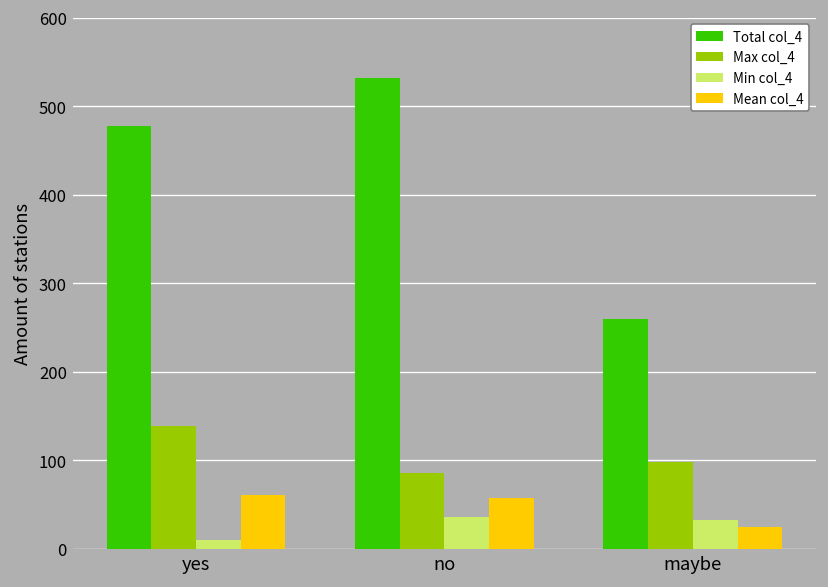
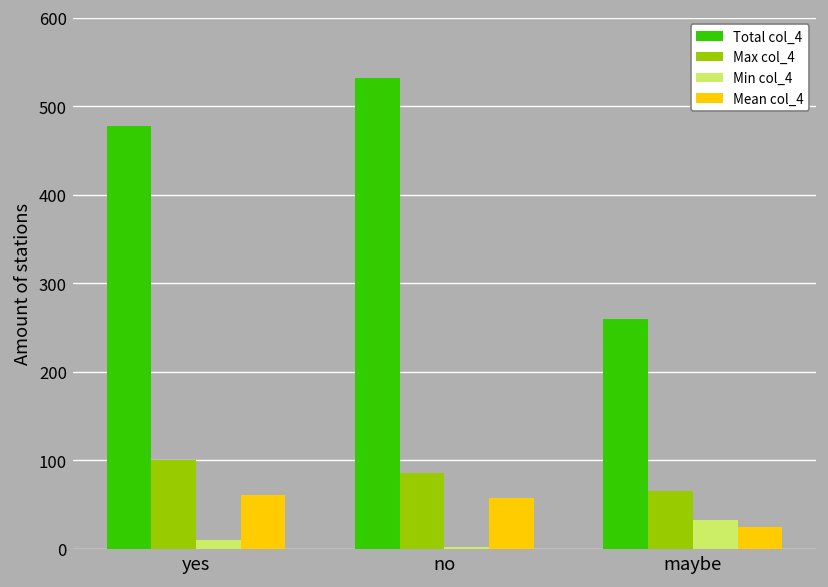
Max col_4, yes: 140 -> 100
Min col_4, no: 40 -> 0
Max col_4, maybe: 100 -> 70
